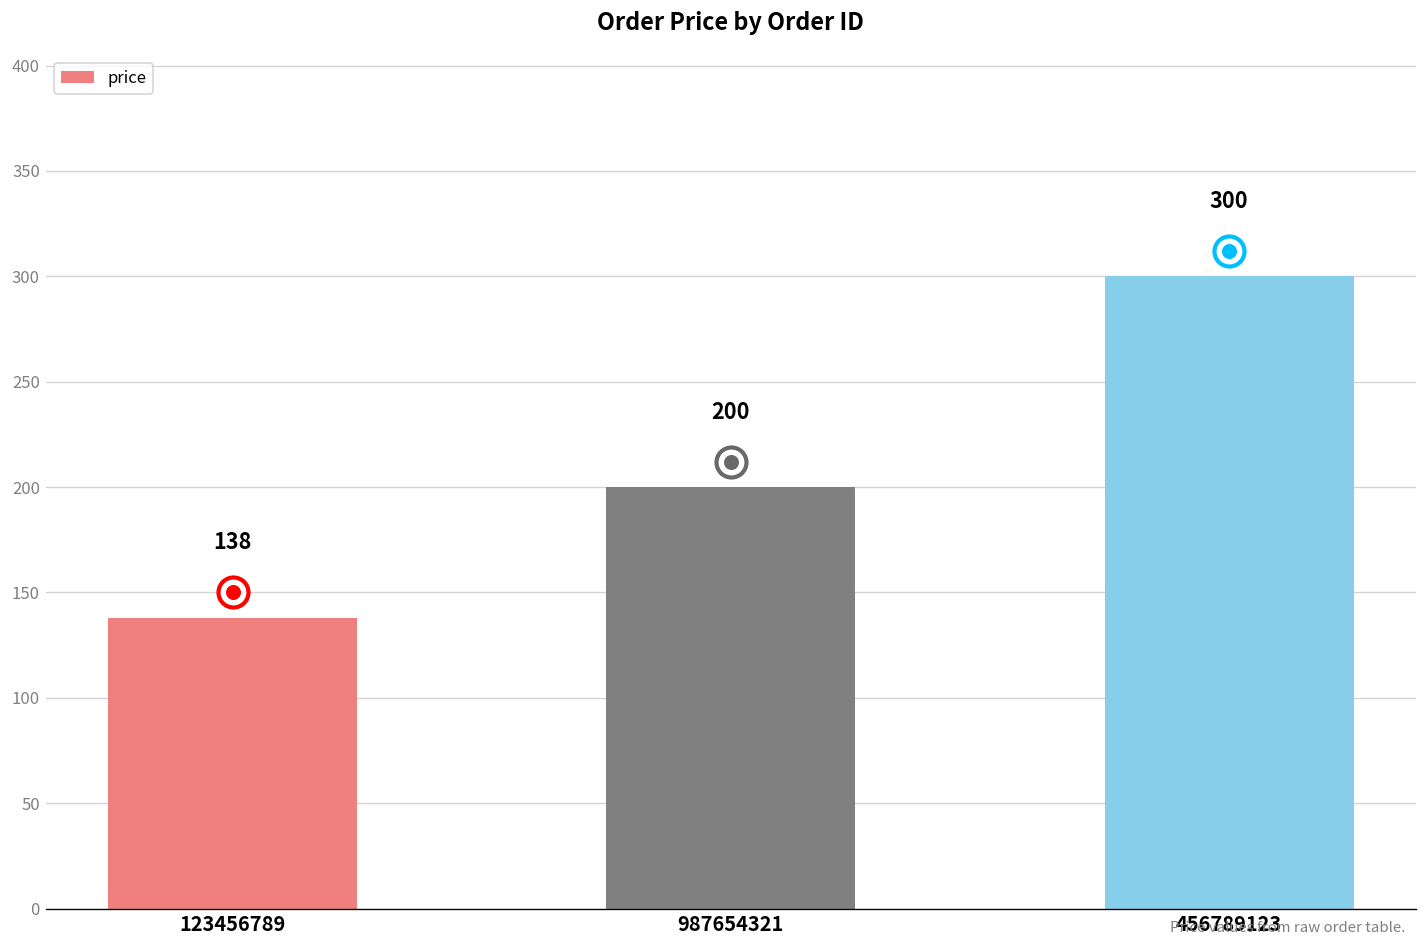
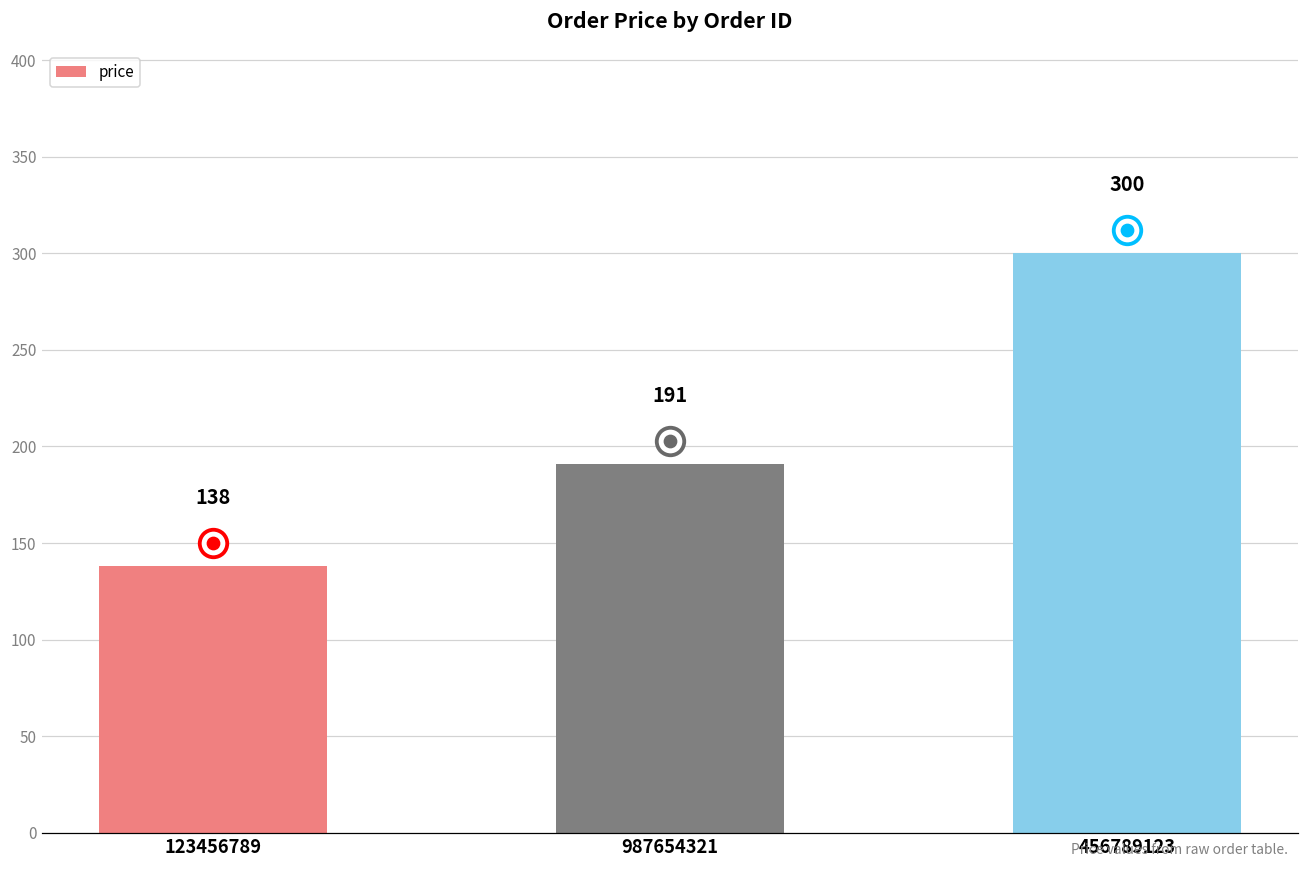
price, 987654321: 200 -> 191
